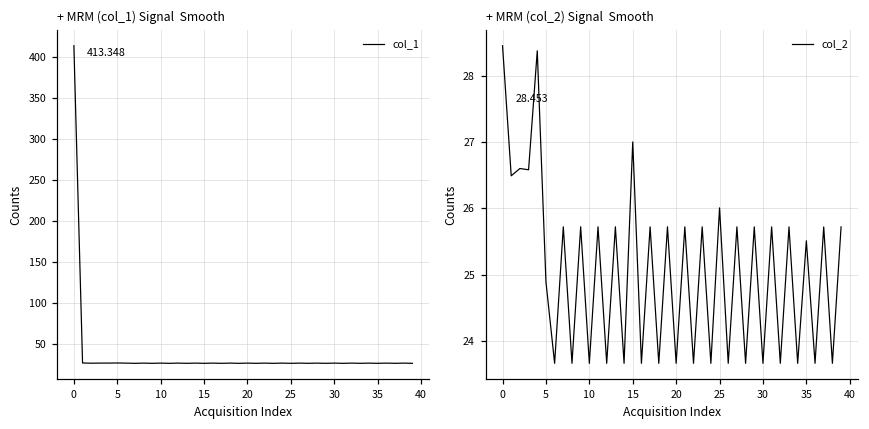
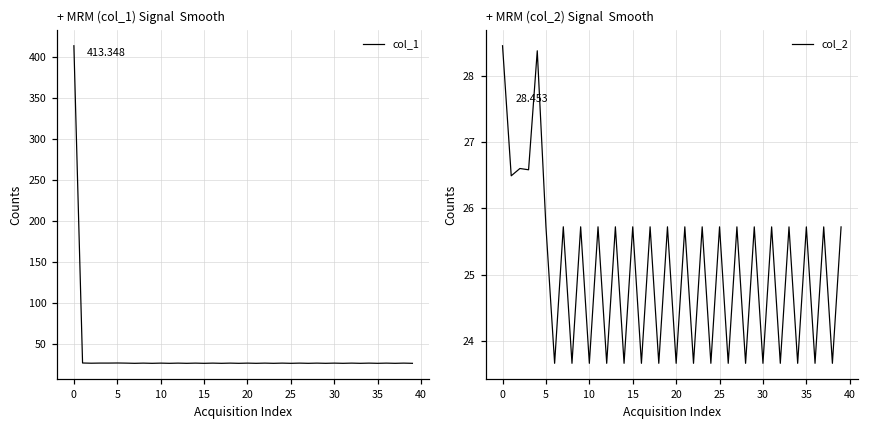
+ MRM (col_2) Signal Smooth, 5: 24.9 -> 25.7
+ MRM (col_2) Signal Smooth, 15: 27.0 -> 25.7
+ MRM (col_2) Signal Smooth, 25: 26.0 -> 25.7
+ MRM (col_2) Signal Smooth, 35: 25.5 -> 25.7
